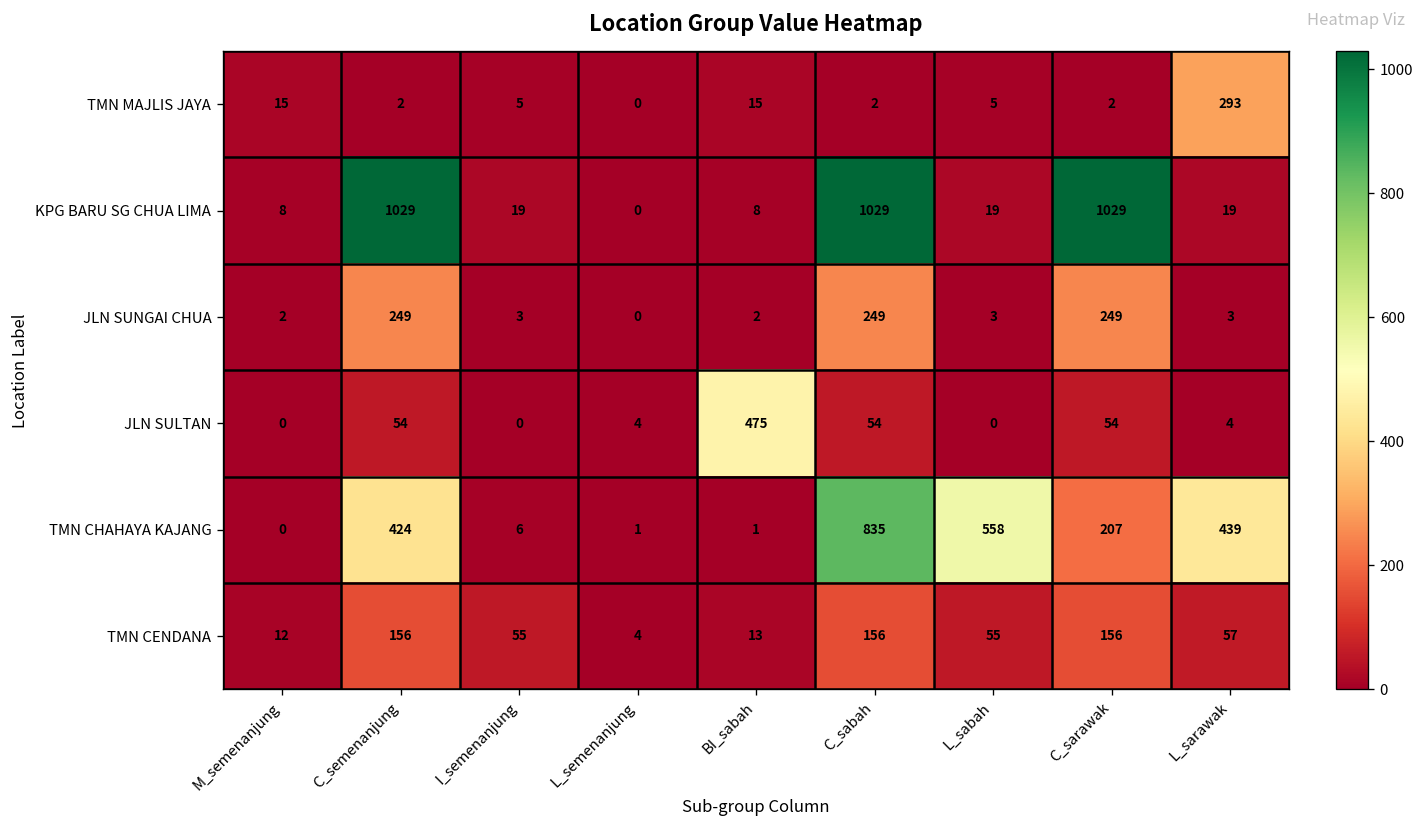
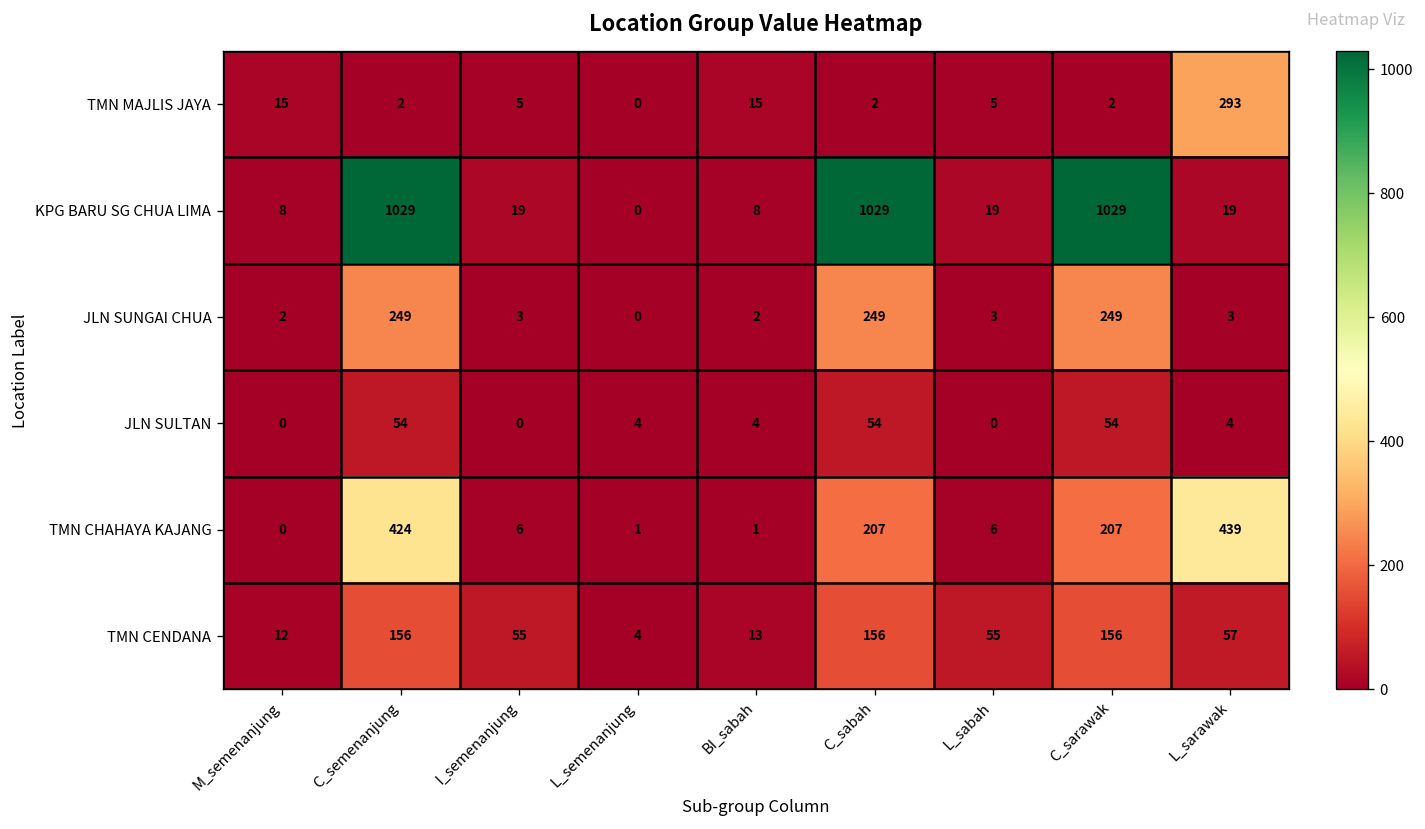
JLN SULTAN, BI_sabah: 475 -> 4
TMN CHAHAYA KAJANG, C_sabah: 835 -> 207
TMN CHAHAYA KAJANG, L_sabah: 558 -> 6
